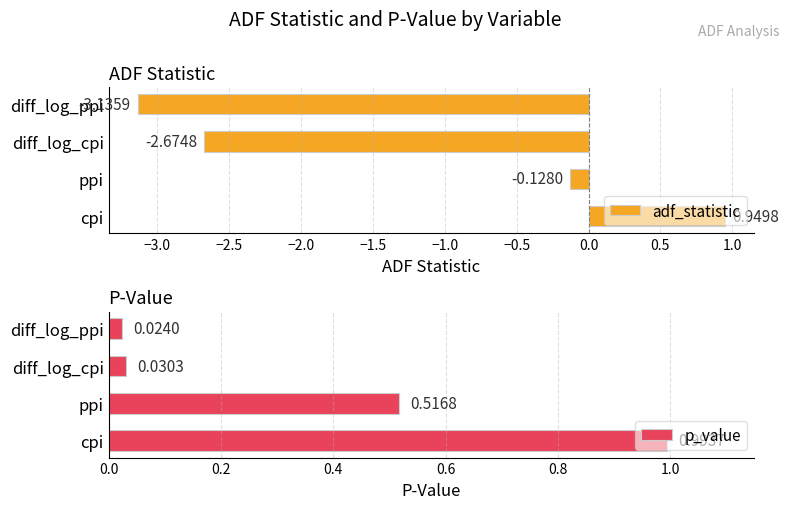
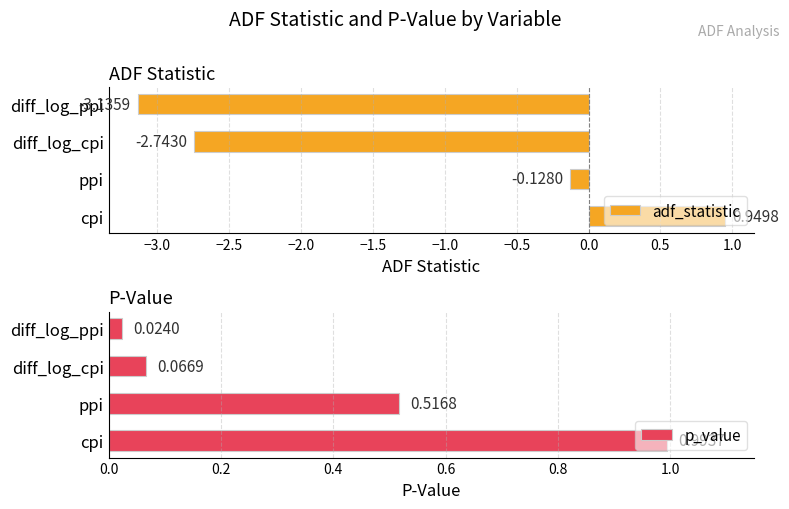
ADF Statistic, diff_log_cpi: -2.6748 -> -2.7430
P-Value, diff_log_cpi: 0.0303 -> 0.0669
